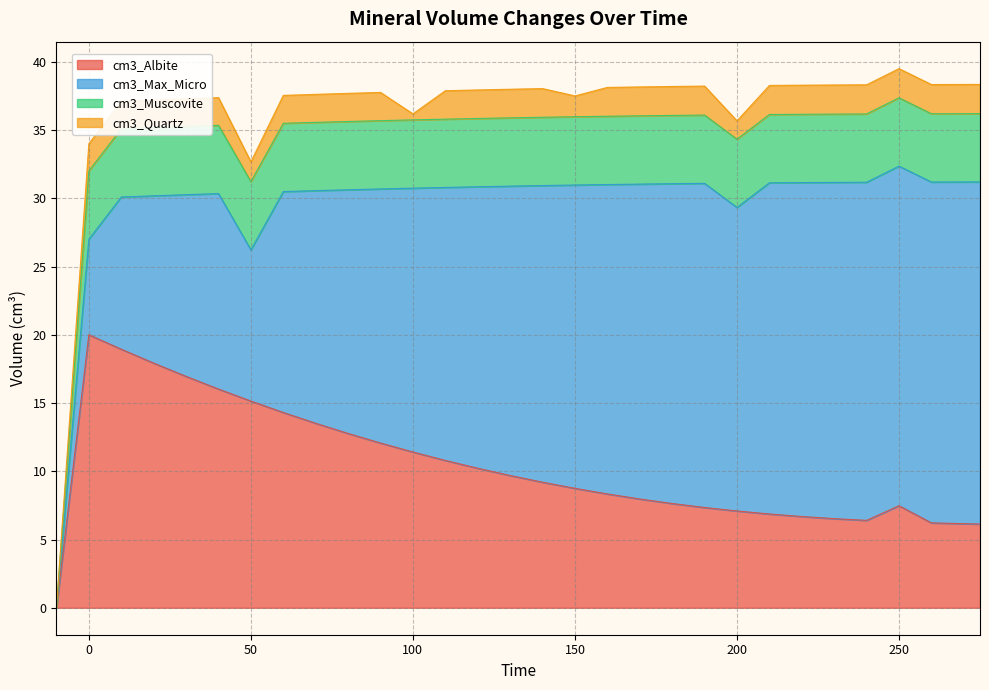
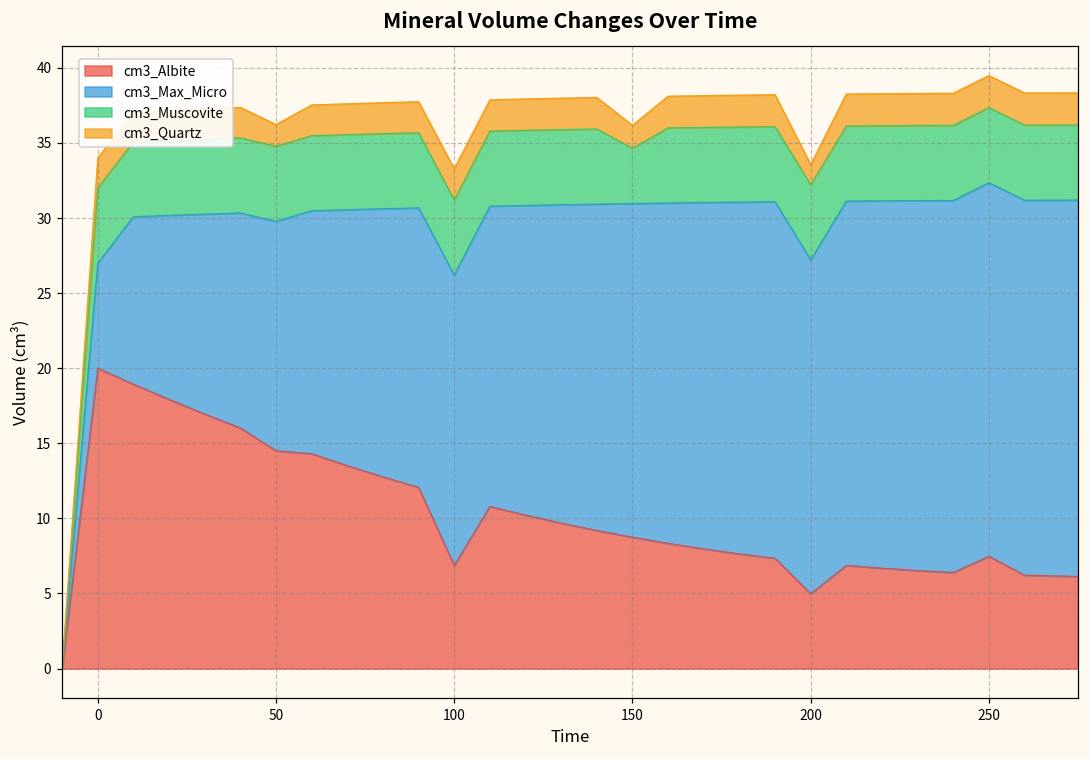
cm3_Albite, 50: 15.1 -> 14.5
cm3_Max_Micro, 50: 11.1 -> 15.3
cm3_Albite, 100: 11.4 -> 6.9
cm3_Quartz, 100: 0.4 -> 2.1
cm3_Muscovite, 150: 5.0 -> 3.7
cm3_Albite, 200: 7.1 -> 5.0
